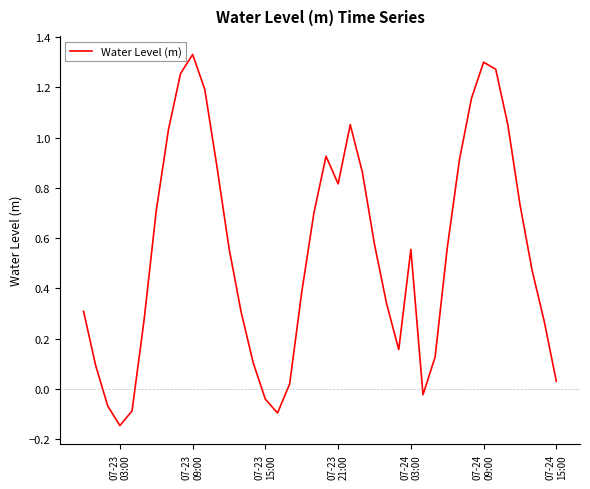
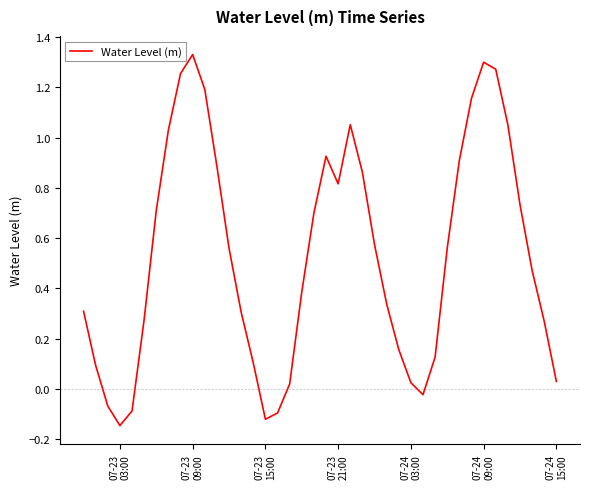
07-23 15:00: -0.04 -> -0.12
07-24 03:00: 0.56 -> 0.02
